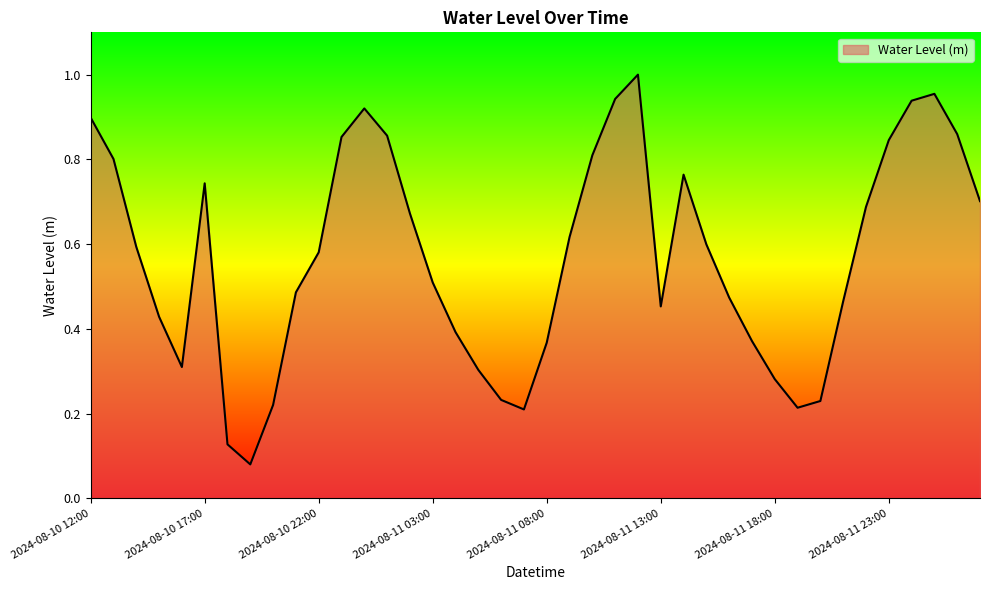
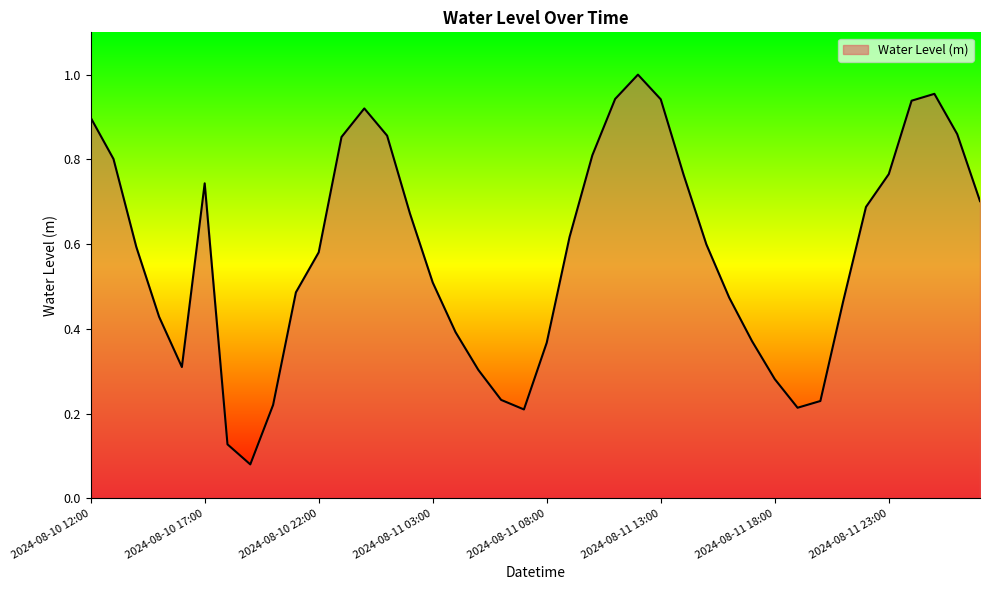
2024-08-11 13:00: 0.45 -> 0.94
2024-08-11 23:00: 0.85 -> 0.77
